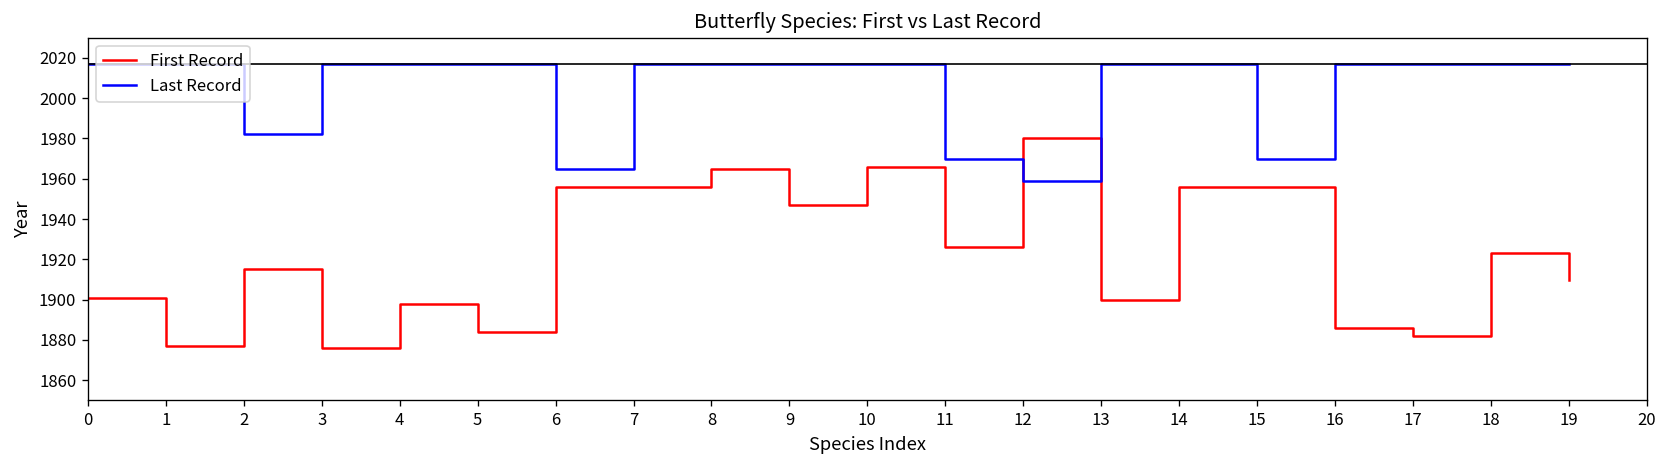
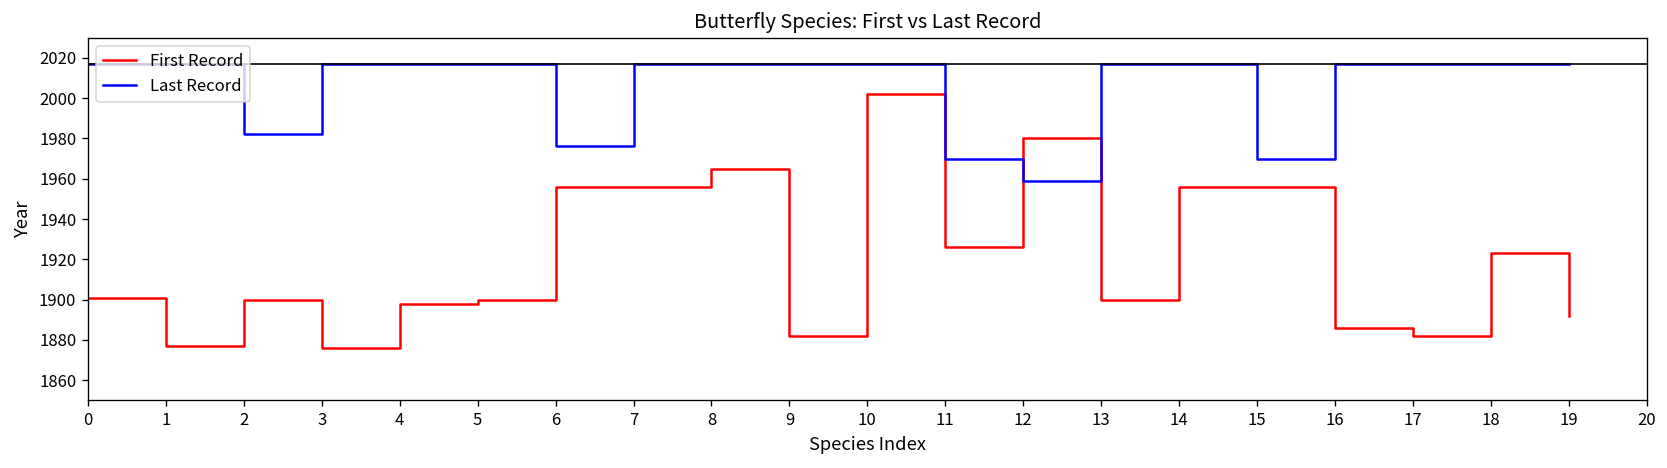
First Record, 2: 1915 -> 1900
First Record, 5: 1884 -> 1900
Last Record, 6: 1965 -> 1976
First Record, 9: 1947 -> 1882
First Record, 10: 1966 -> 2002
First Record, 19: 1910 -> 1892
